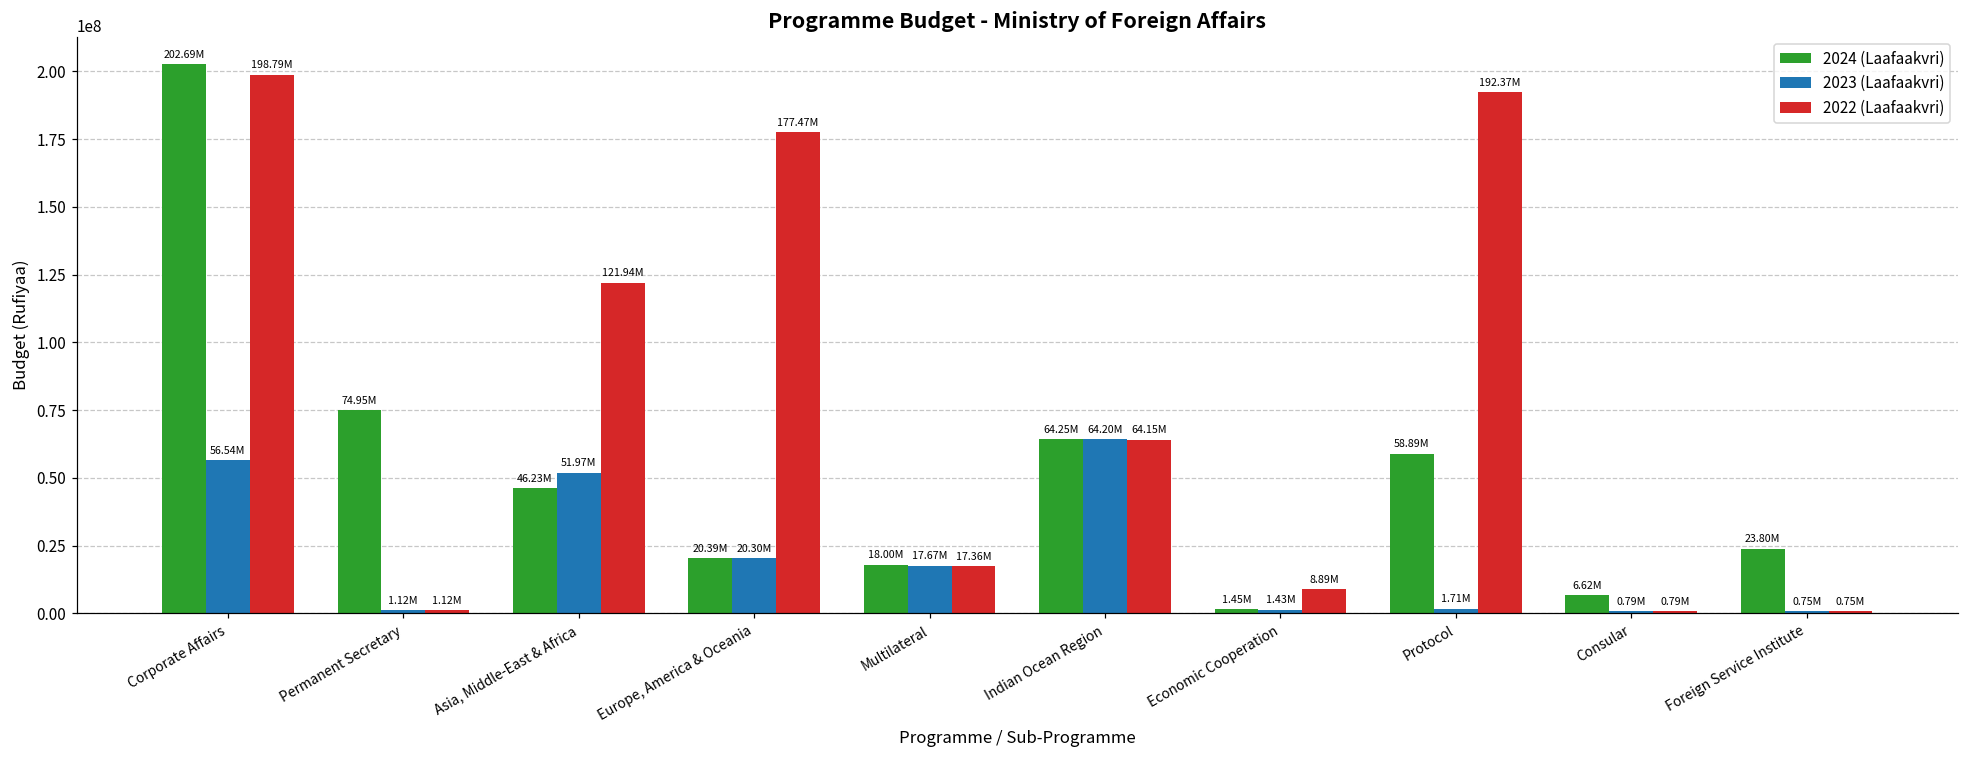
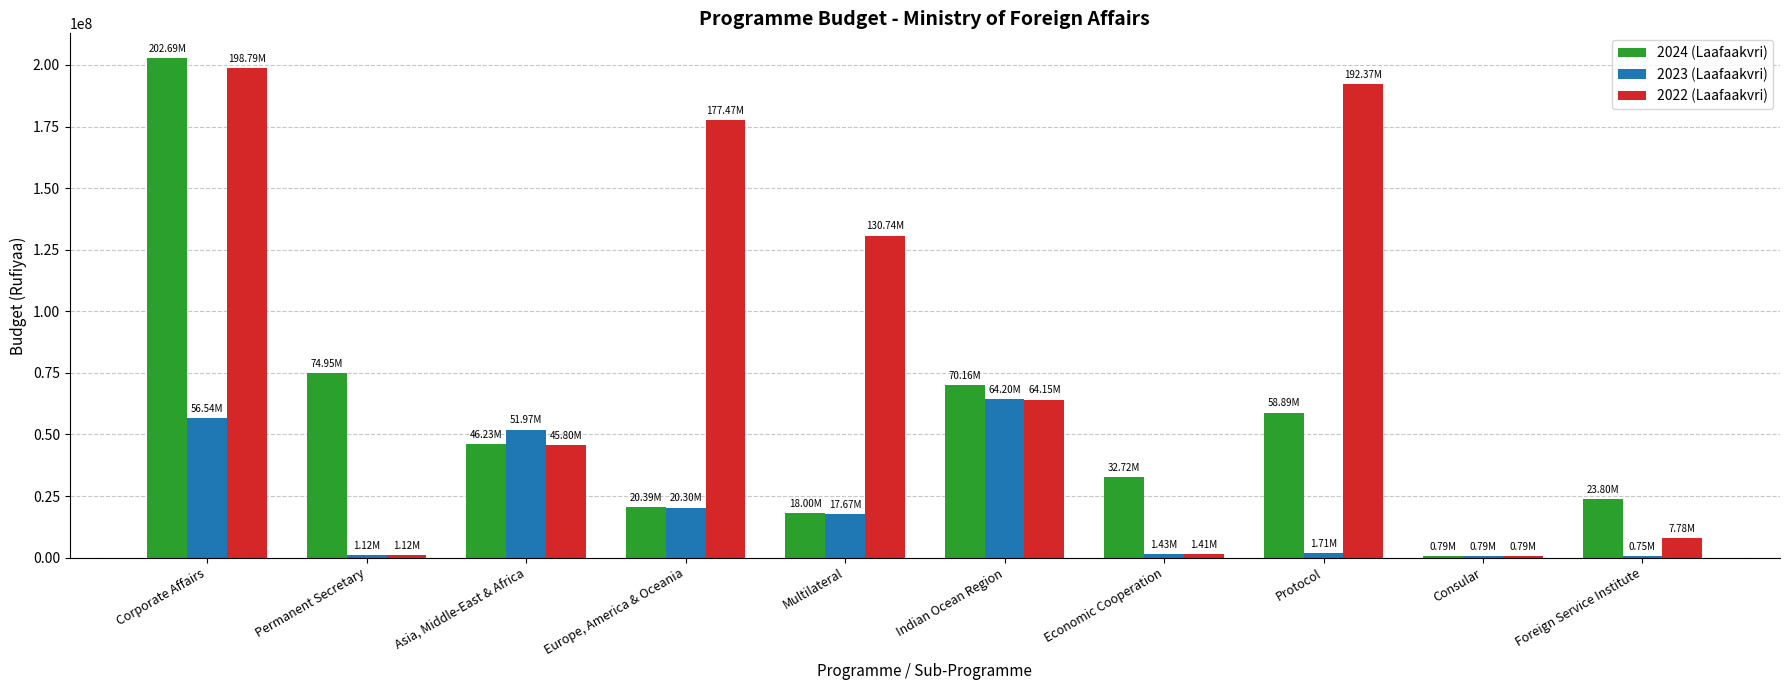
2022 (Laafaakvri), Asia, Middle-East & Africa: 121.94M -> 45.80M
2022 (Laafaakvri), Multilateral: 17.36M -> 130.74M
2024 (Laafaakvri), Indian Ocean Region: 64.25M -> 70.16M
2024 (Laafaakvri), Economic Cooperation: 1.45M -> 32.72M
2022 (Laafaakvri), Economic Cooperation: 8.89M -> 1.41M
2024 (Laafaakvri), Consular: 6.62M -> 0.79M
2022 (Laafaakvri), Foreign Service Institute: 0.75M -> 7.78M
